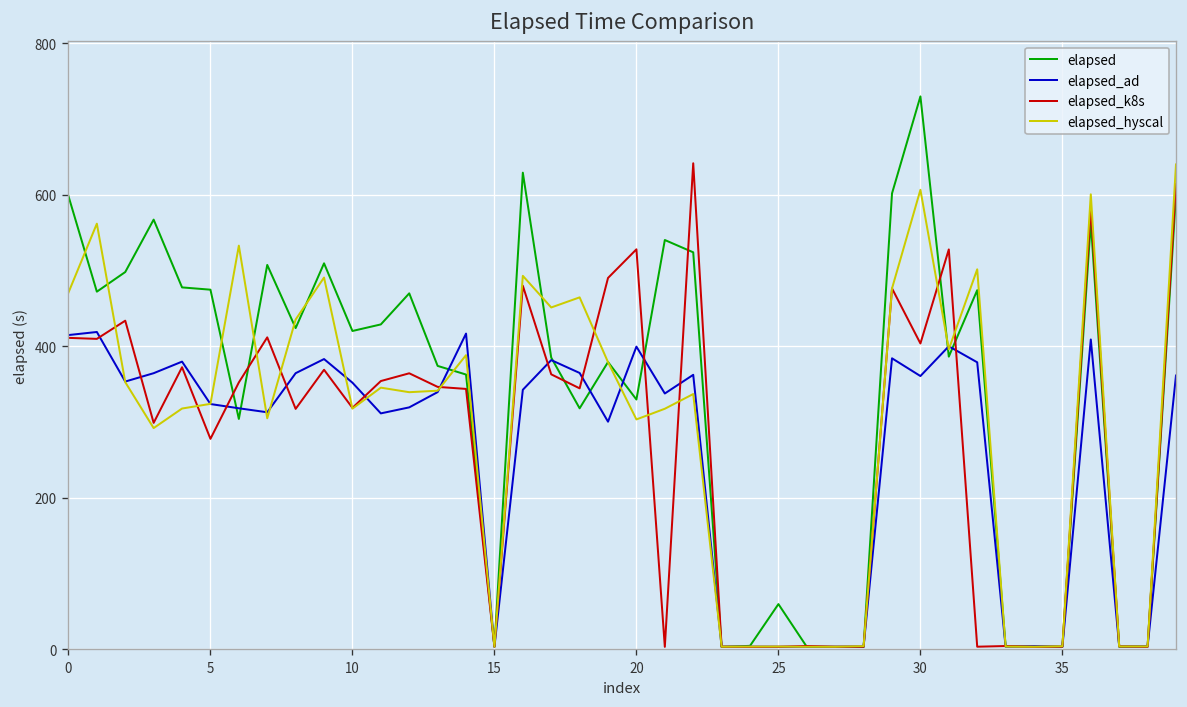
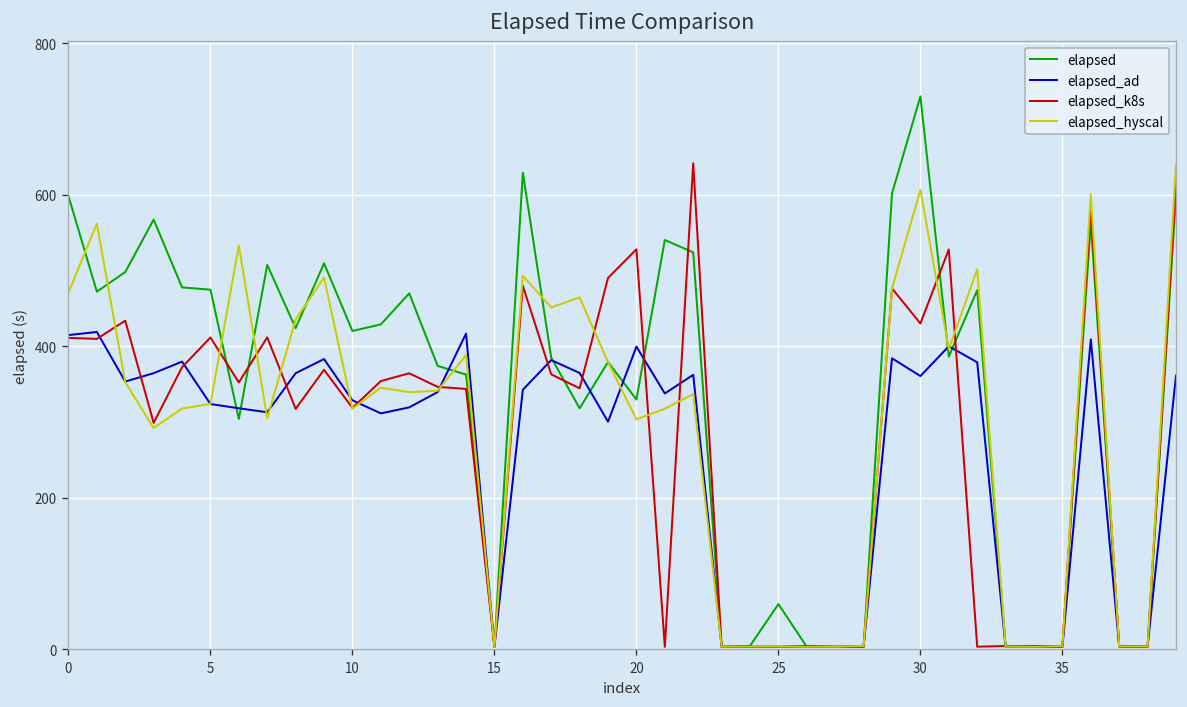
elapsed_k8s, 5: 280 -> 410
elapsed_ad, 10: 350 -> 330
elapsed_k8s, 30: 400 -> 430
